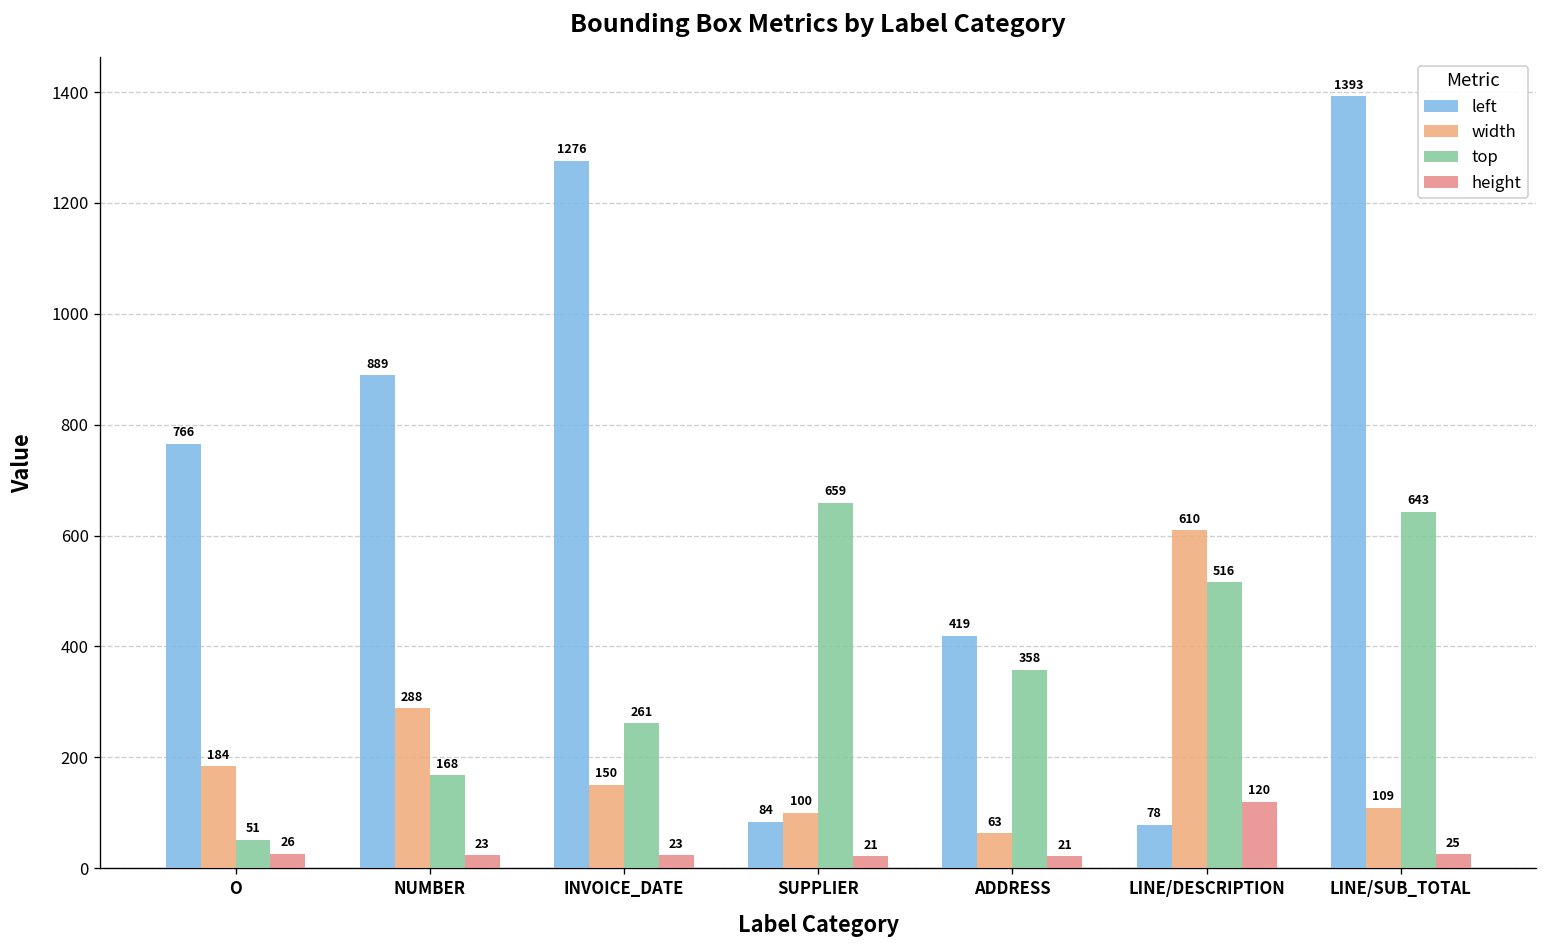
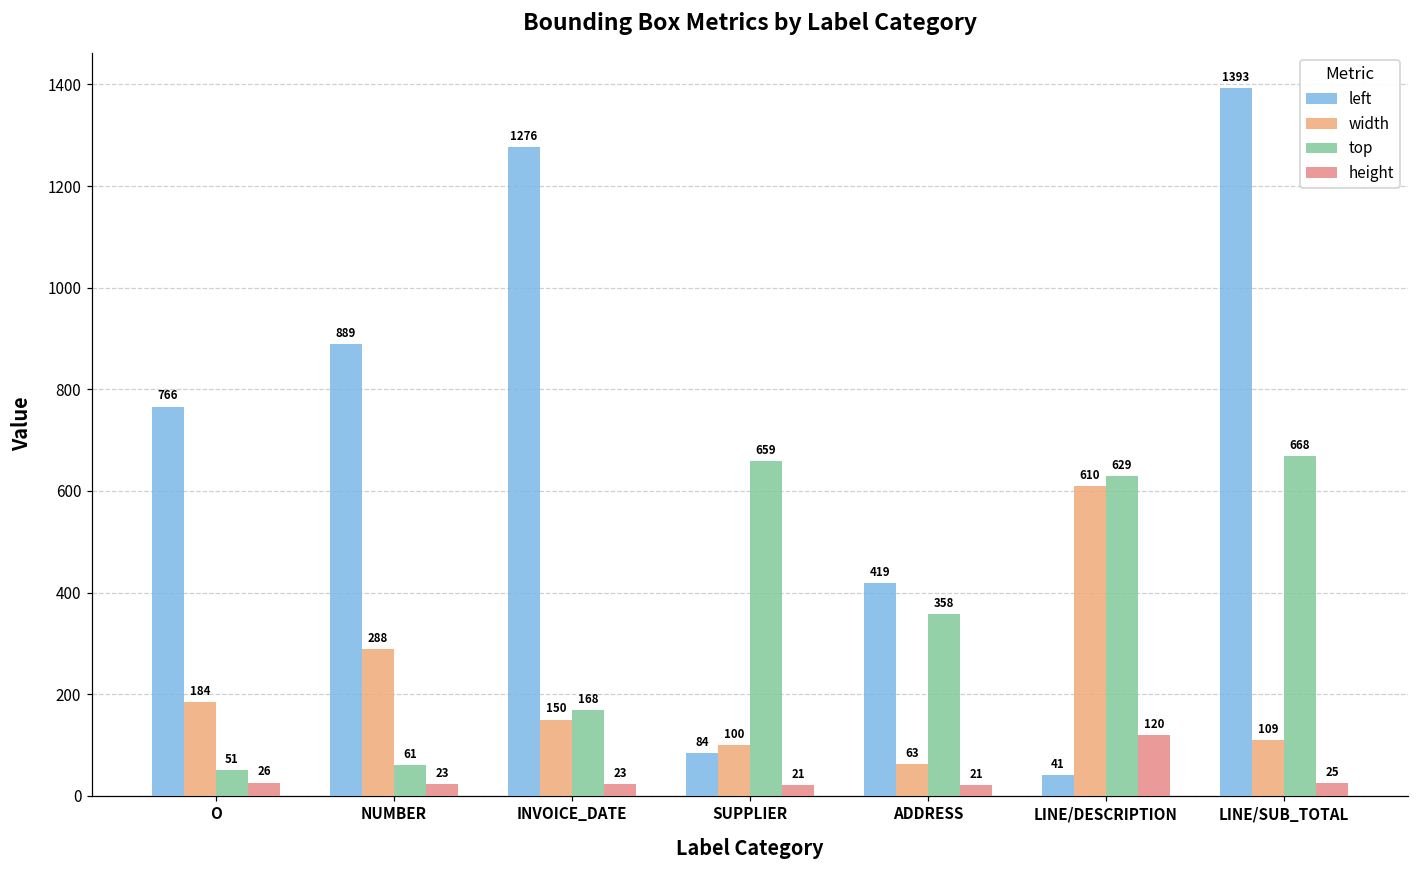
top, NUMBER: 168 -> 61
top, INVOICE_DATE: 261 -> 168
left, LINE/DESCRIPTION: 78 -> 41
top, LINE/DESCRIPTION: 516 -> 629
top, LINE/SUB_TOTAL: 643 -> 668
